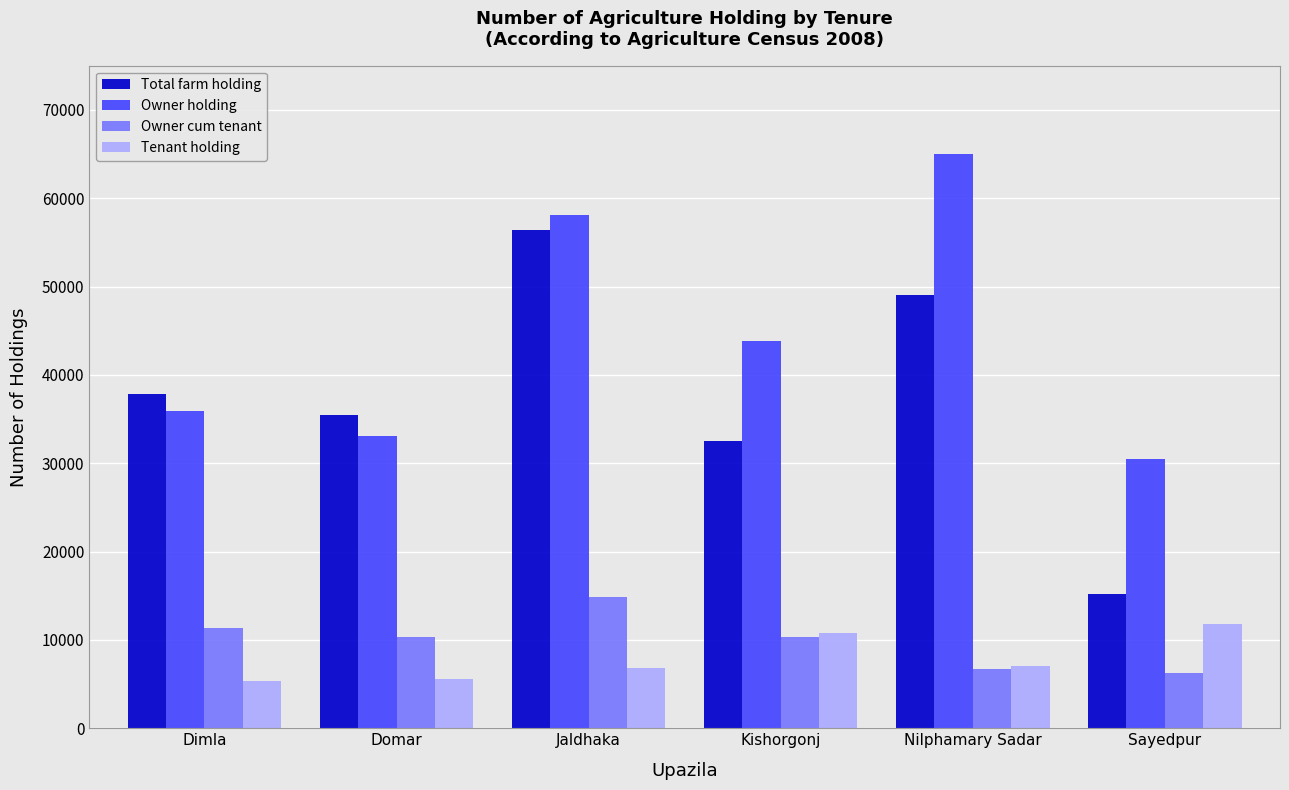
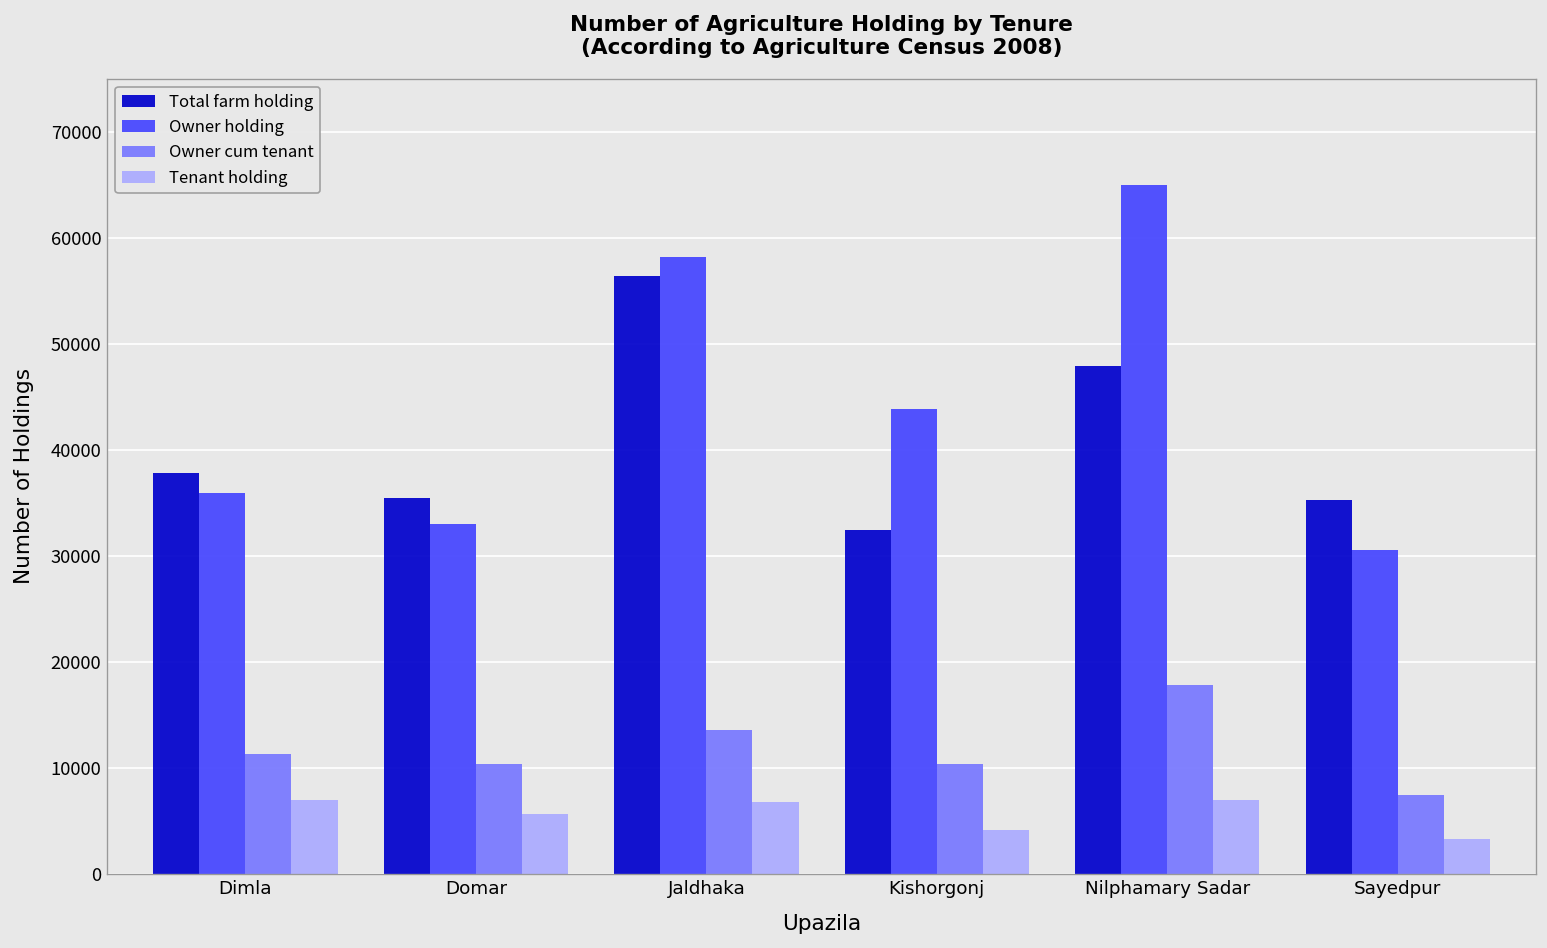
Tenant holding, Dimla: 5000 -> 7000
Owner cum tenant, Jaldhaka: 15000 -> 14000
Tenant holding, Kishorgonj: 11000 -> 4000
Total farm holding, Nilphamary Sadar: 49000 -> 48000
Owner cum tenant, Nilphamary Sadar: 7000 -> 18000
Total farm holding, Sayedpur: 15000 -> 35000
Owner cum tenant, Sayedpur: 6000 -> 7000
Tenant holding, Sayedpur: 12000 -> 3000
